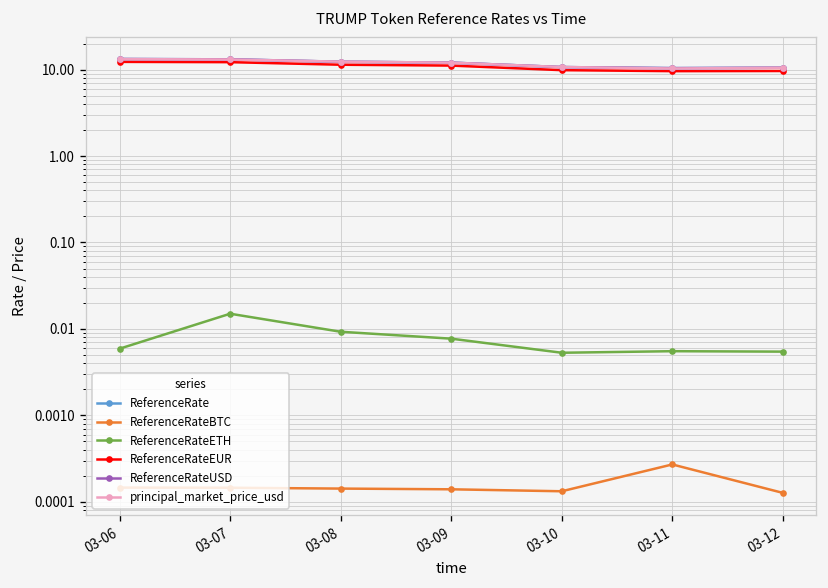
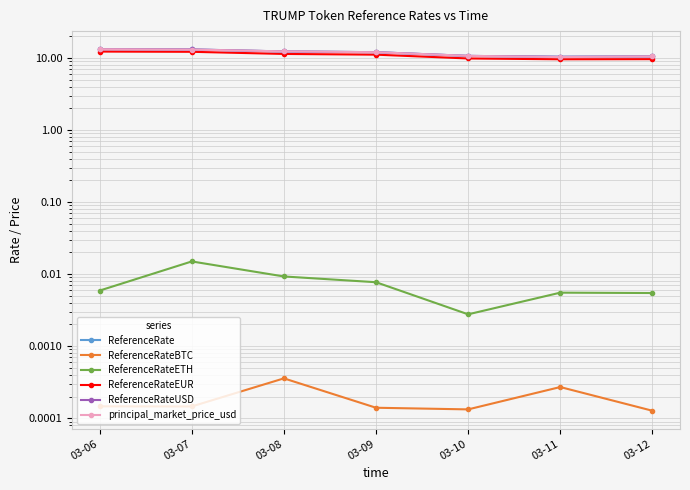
ReferenceRateBTC, 03-08: 0.00014 -> 0.0004
ReferenceRateETH, 03-10: 0.005 -> 0.0028
